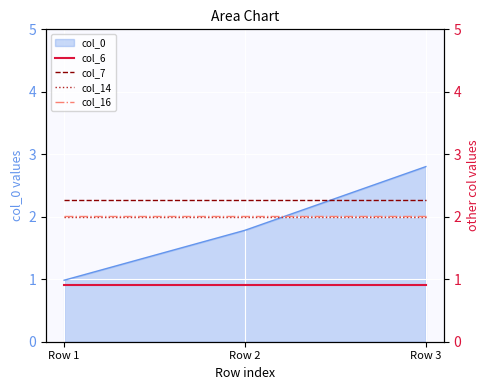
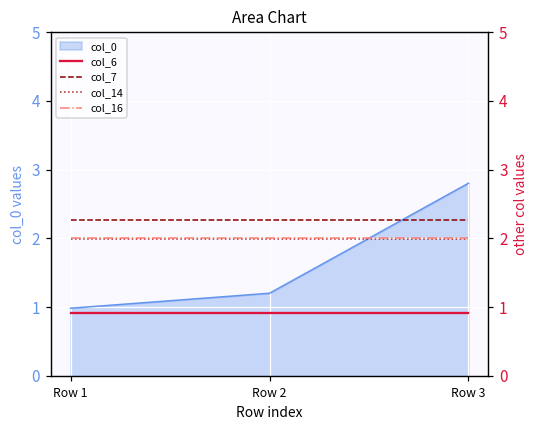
col_0, Row 2: 1.8 -> 1.2
